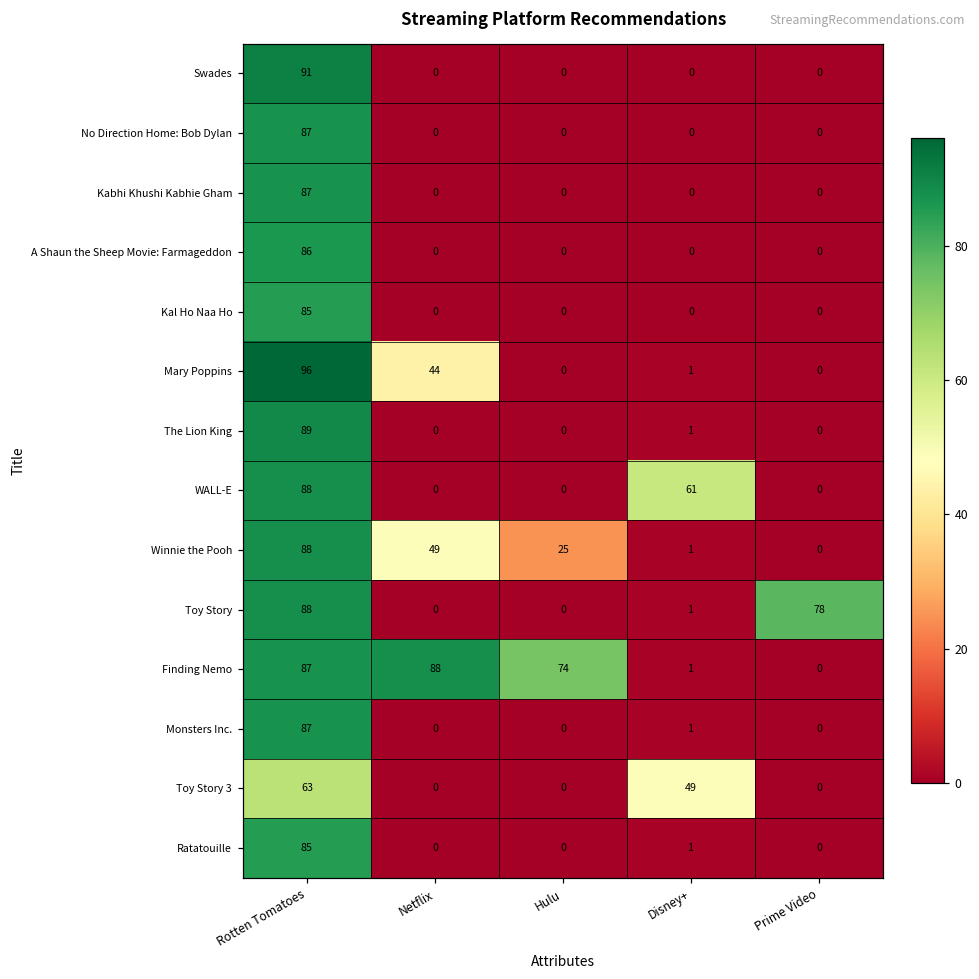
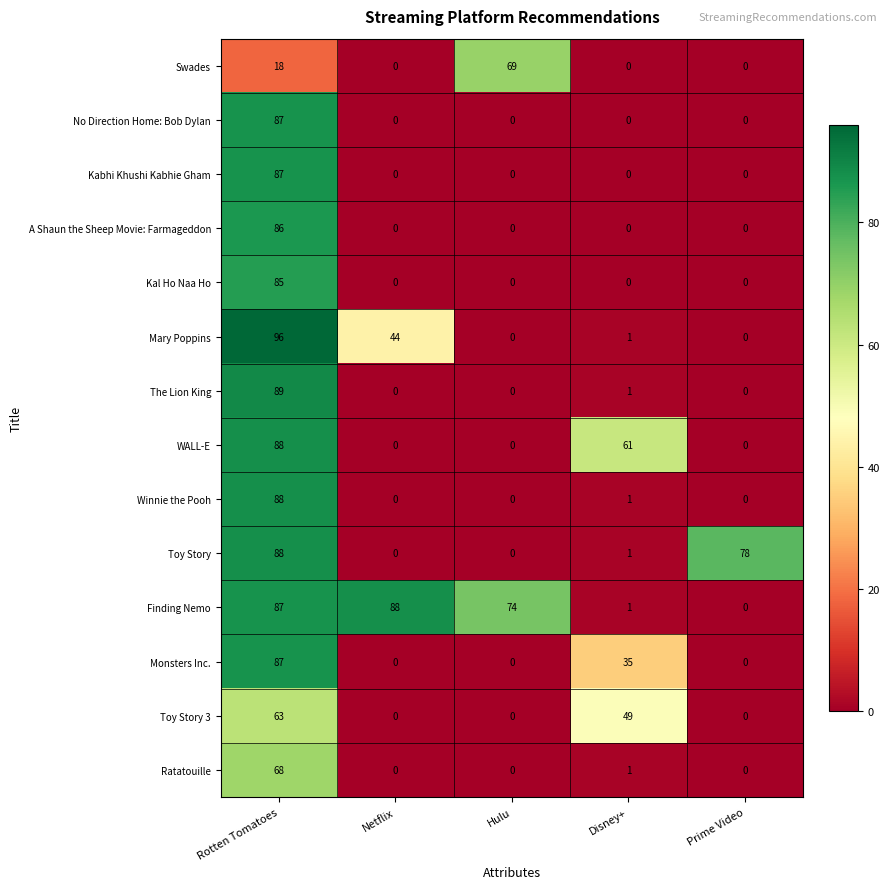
Swades, Rotten Tomatoes: 91 -> 18
Swades, Hulu: 0 -> 69
Winnie the Pooh, Netflix: 49 -> 0
Winnie the Pooh, Hulu: 25 -> 0
Monsters Inc., Disney+: 1 -> 35
Ratatouille, Rotten Tomatoes: 85 -> 68
